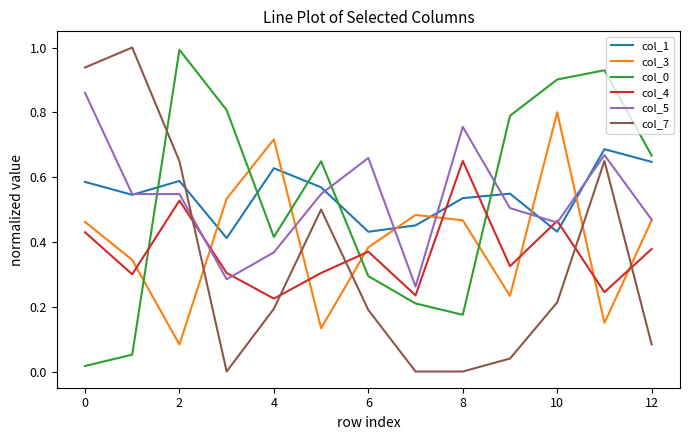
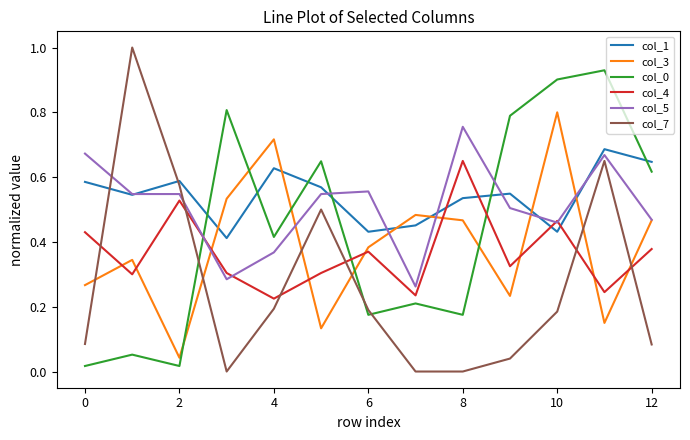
col_3, 0: 0.46 -> 0.27
col_5, 0: 0.86 -> 0.67
col_7, 0: 0.94 -> 0.08
col_3, 2: 0.08 -> 0.04
col_0, 2: 0.99 -> 0.02
col_7, 2: 0.65 -> 0.58
col_0, 6: 0.29 -> 0.18
col_5, 6: 0.66 -> 0.56
col_7, 10: 0.21 -> 0.19
col_0, 12: 0.67 -> 0.62
